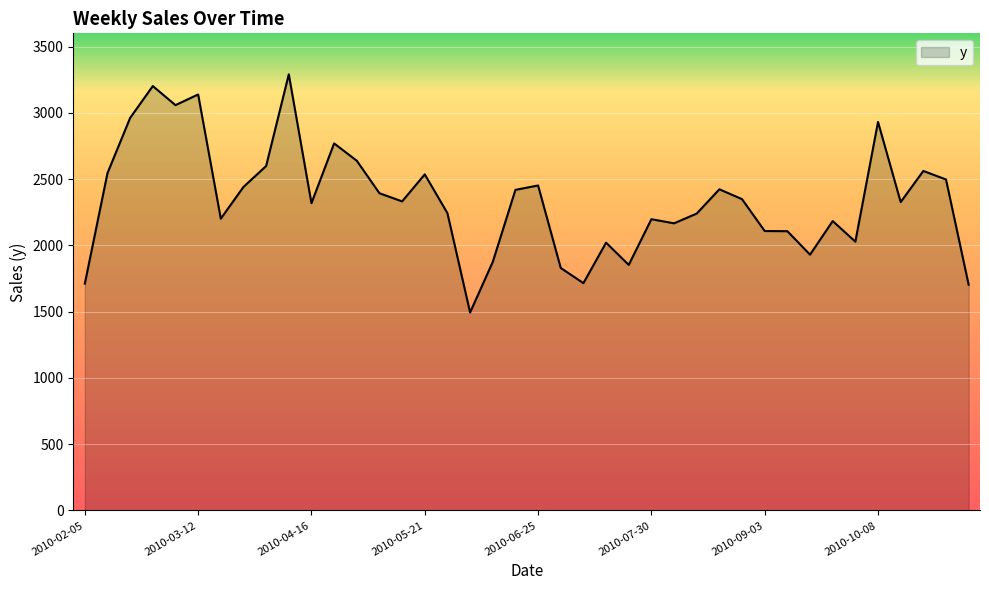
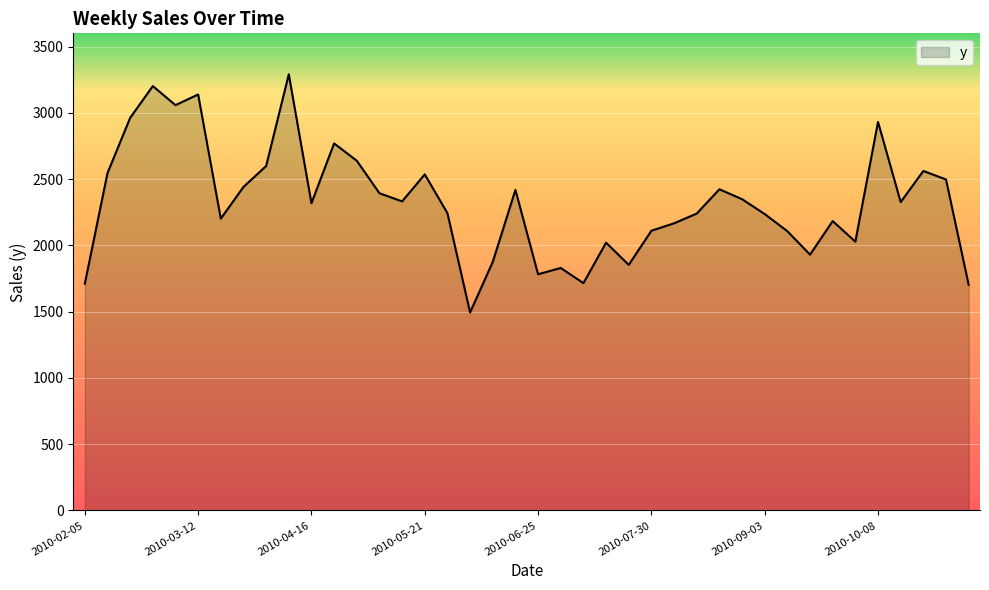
2010-06-25: 2450 -> 1780
2010-07-30: 2200 -> 2110
2010-09-03: 2110 -> 2240
